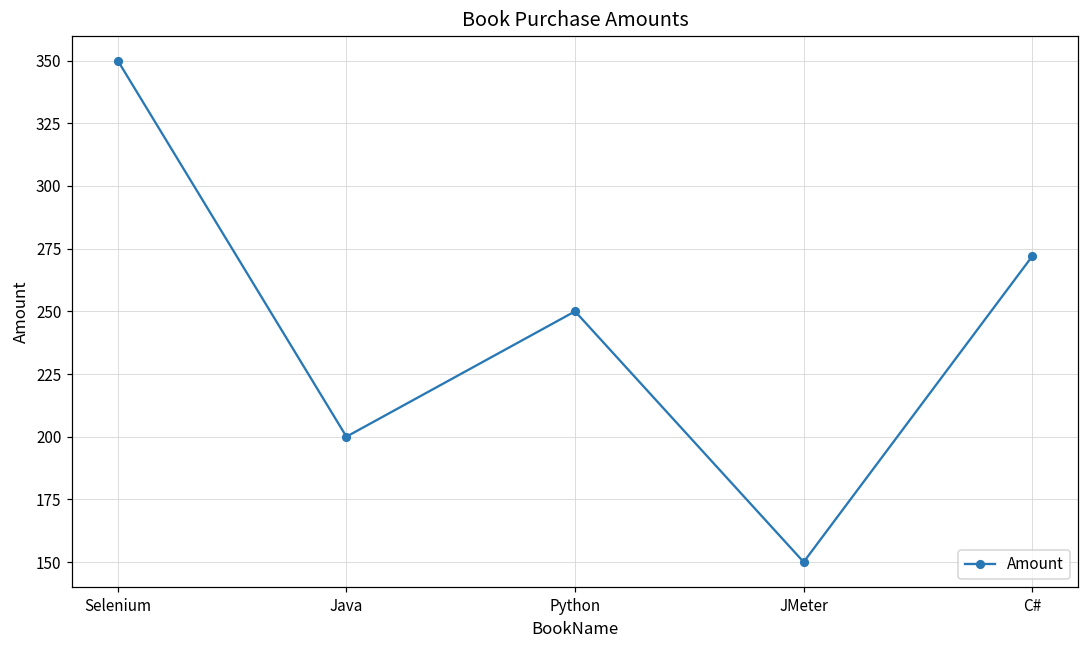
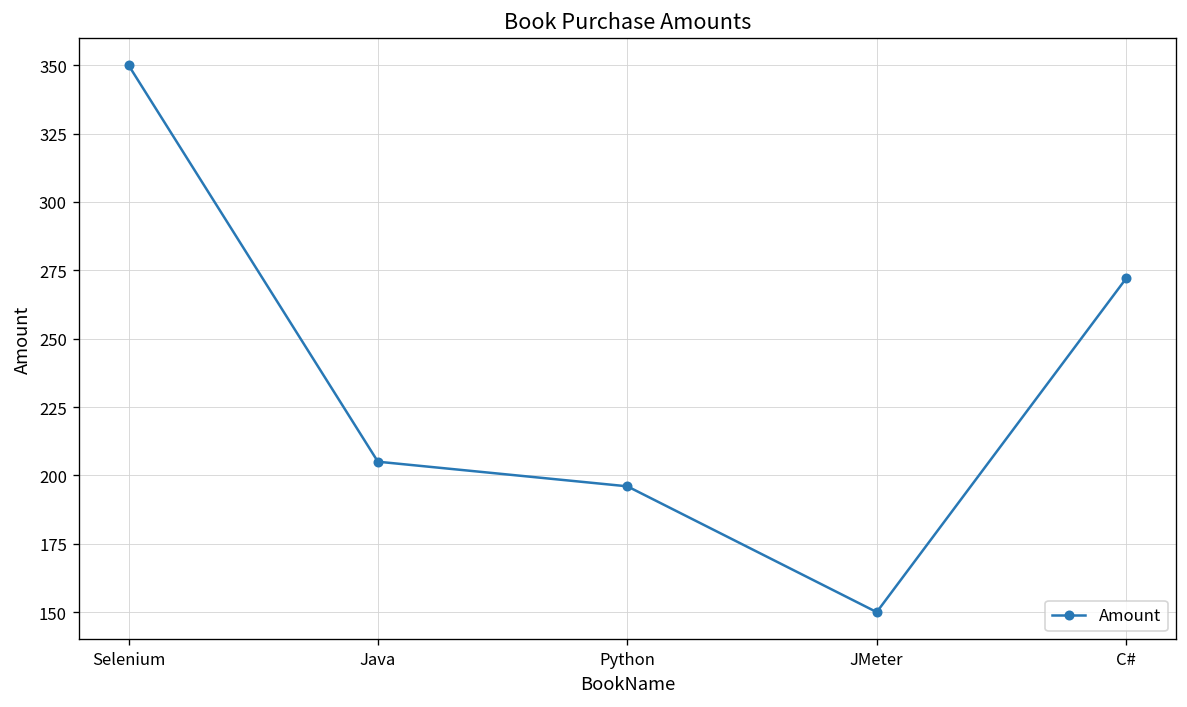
Java: 200 -> 205
Python: 250 -> 196
